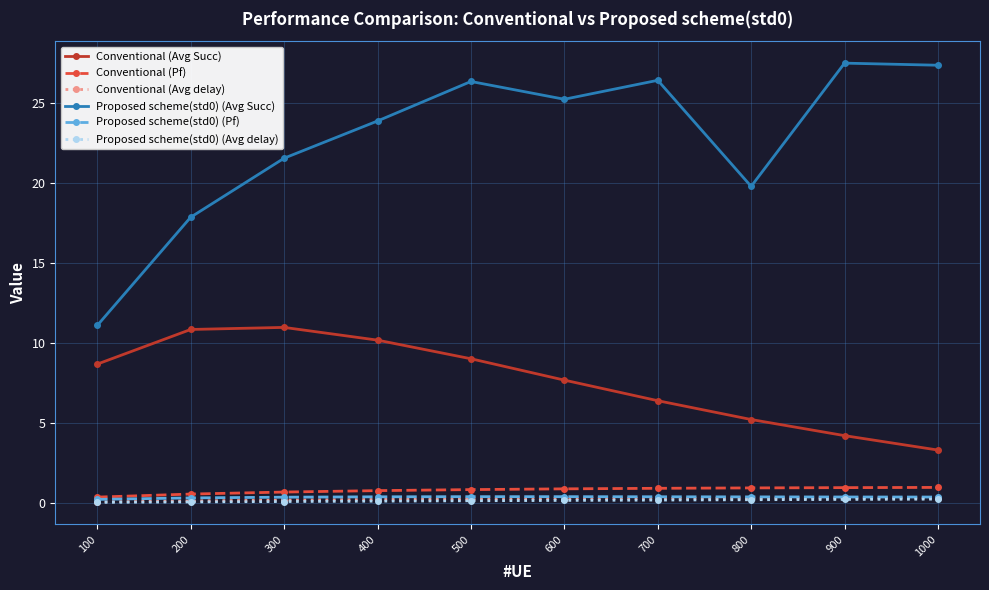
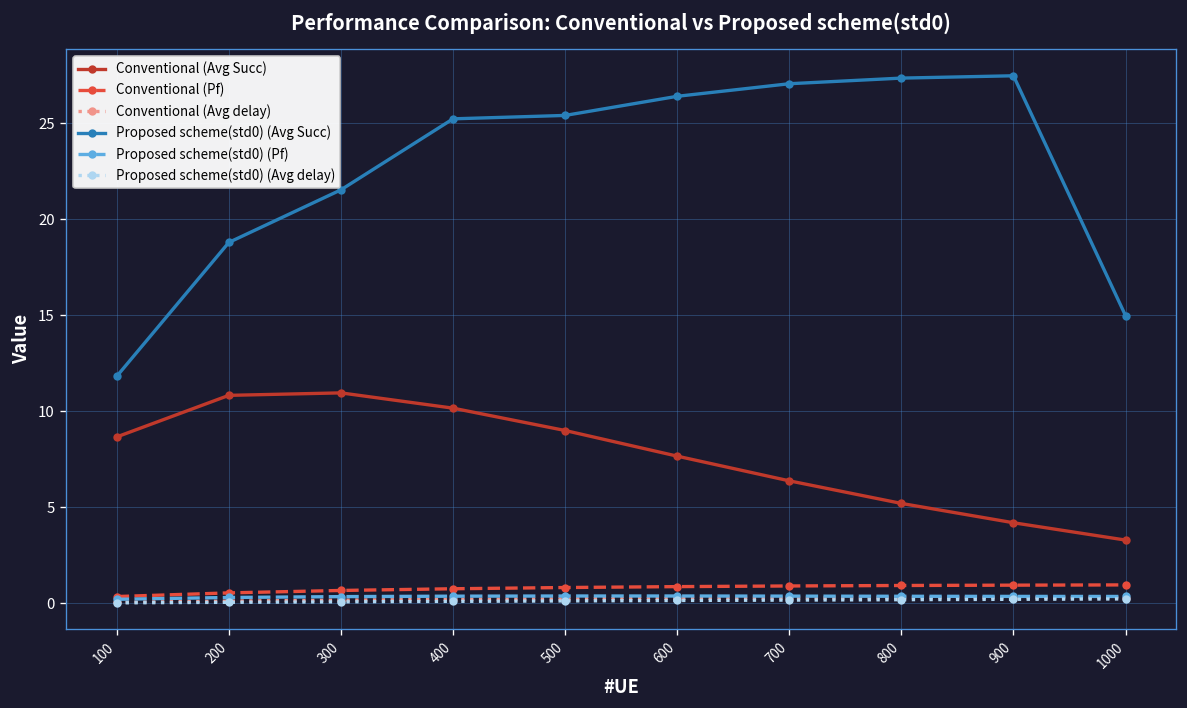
Proposed scheme(std0) (Avg Succ), 100: 11.1 -> 11.8
Proposed scheme(std0) (Avg Succ), 200: 17.8 -> 18.8
Proposed scheme(std0) (Avg Succ), 400: 23.9 -> 25.2
Proposed scheme(std0) (Avg Succ), 500: 26.3 -> 25.4
Proposed scheme(std0) (Avg Succ), 600: 25.2 -> 26.4
Proposed scheme(std0) (Avg Succ), 700: 26.4 -> 27.1
Proposed scheme(std0) (Avg Succ), 800: 19.8 -> 27.4
Proposed scheme(std0) (Avg Succ), 1000: 27.3 -> 15.0
